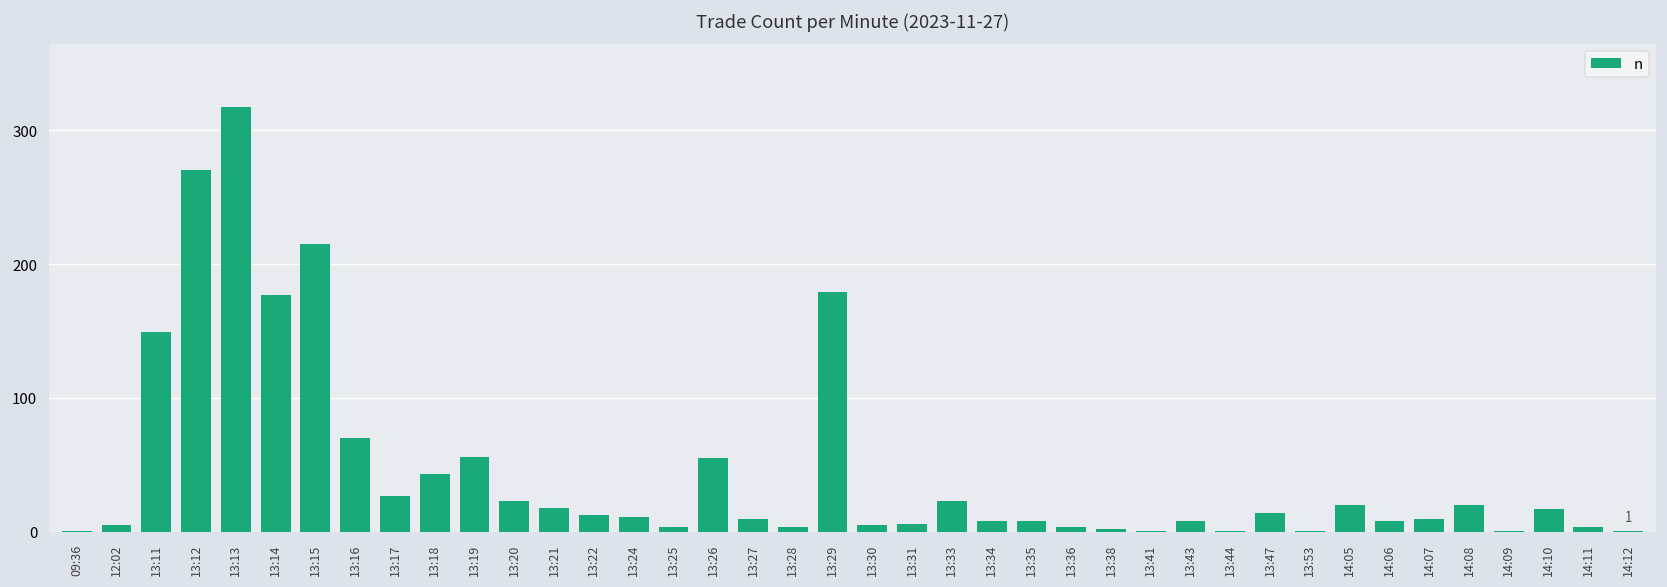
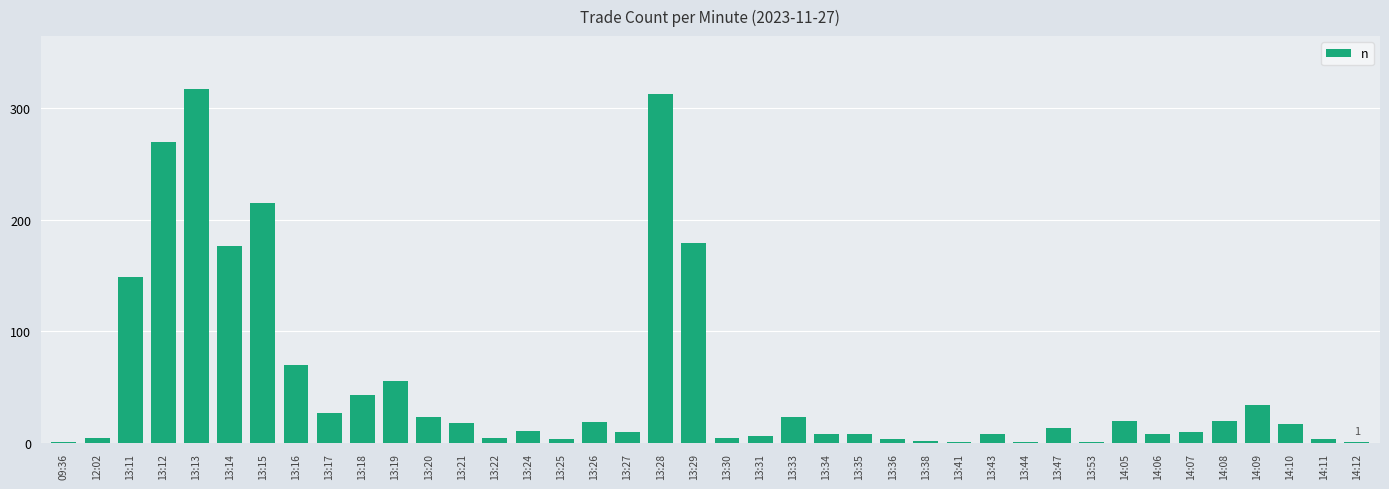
13:22: 13 -> 5
13:26: 55 -> 19
13:28: 4 -> 313
14:09: 1 -> 34
